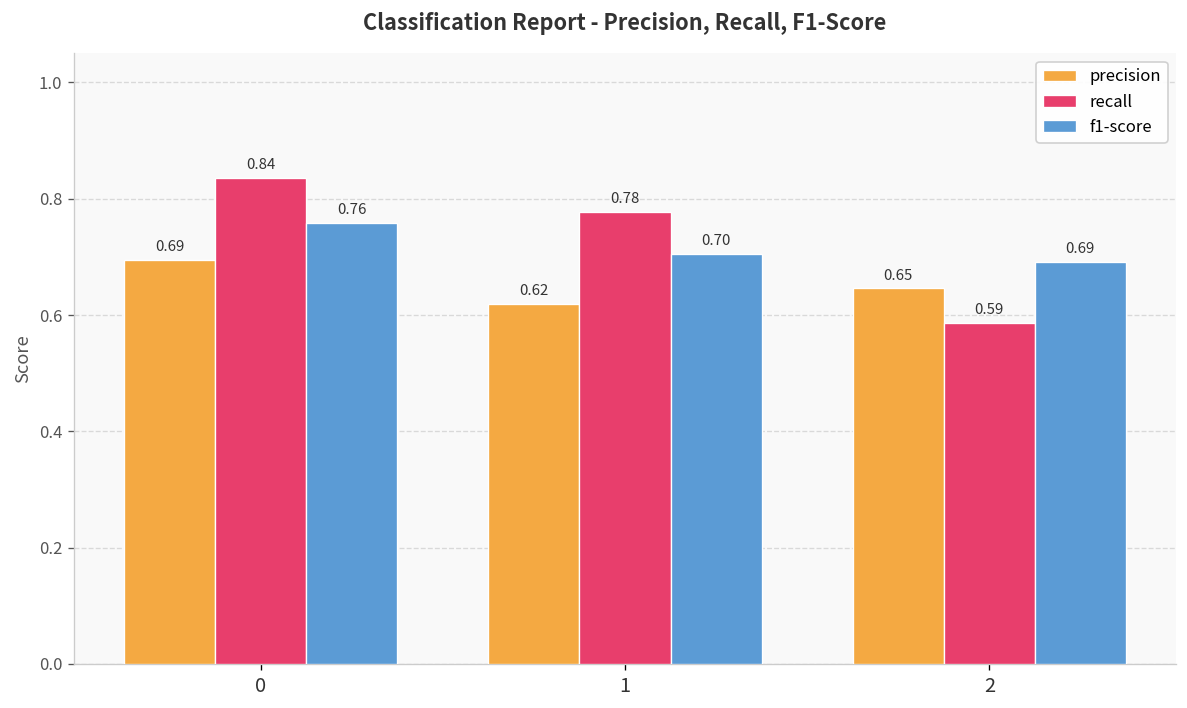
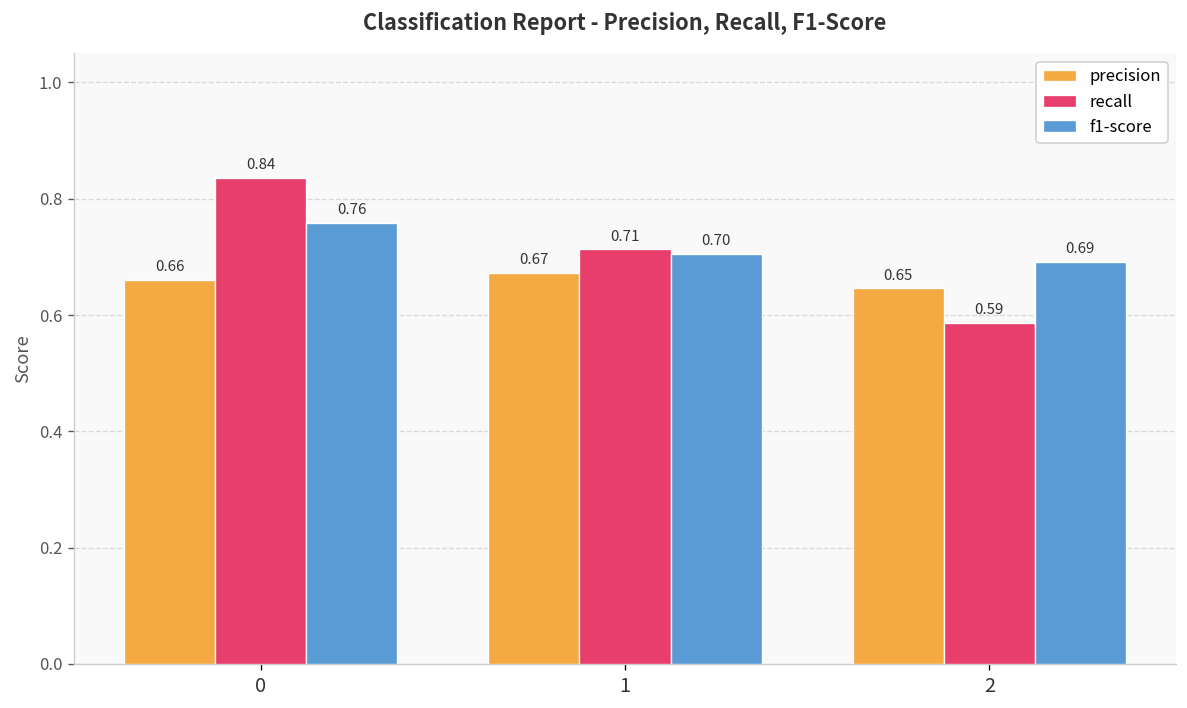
precision, 0: 0.69 -> 0.66
precision, 1: 0.62 -> 0.67
recall, 1: 0.78 -> 0.71
